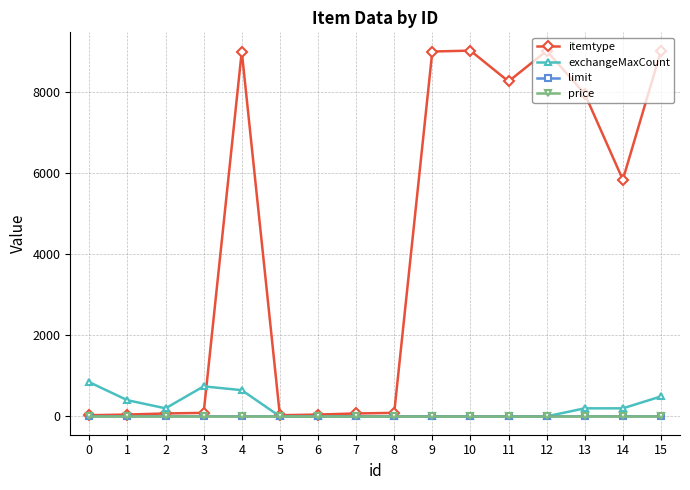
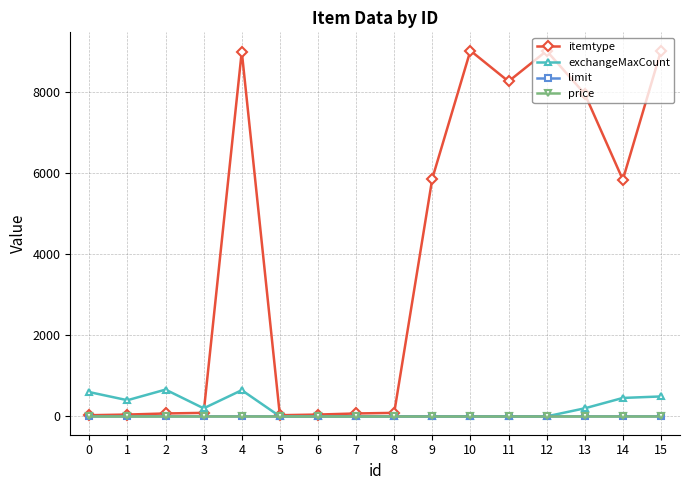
exchangeMaxCount, 0: 800 -> 600
exchangeMaxCount, 2: 200 -> 700
exchangeMaxCount, 3: 700 -> 200
itemtype, 9: 9000 -> 5900
exchangeMaxCount, 14: 200 -> 500
